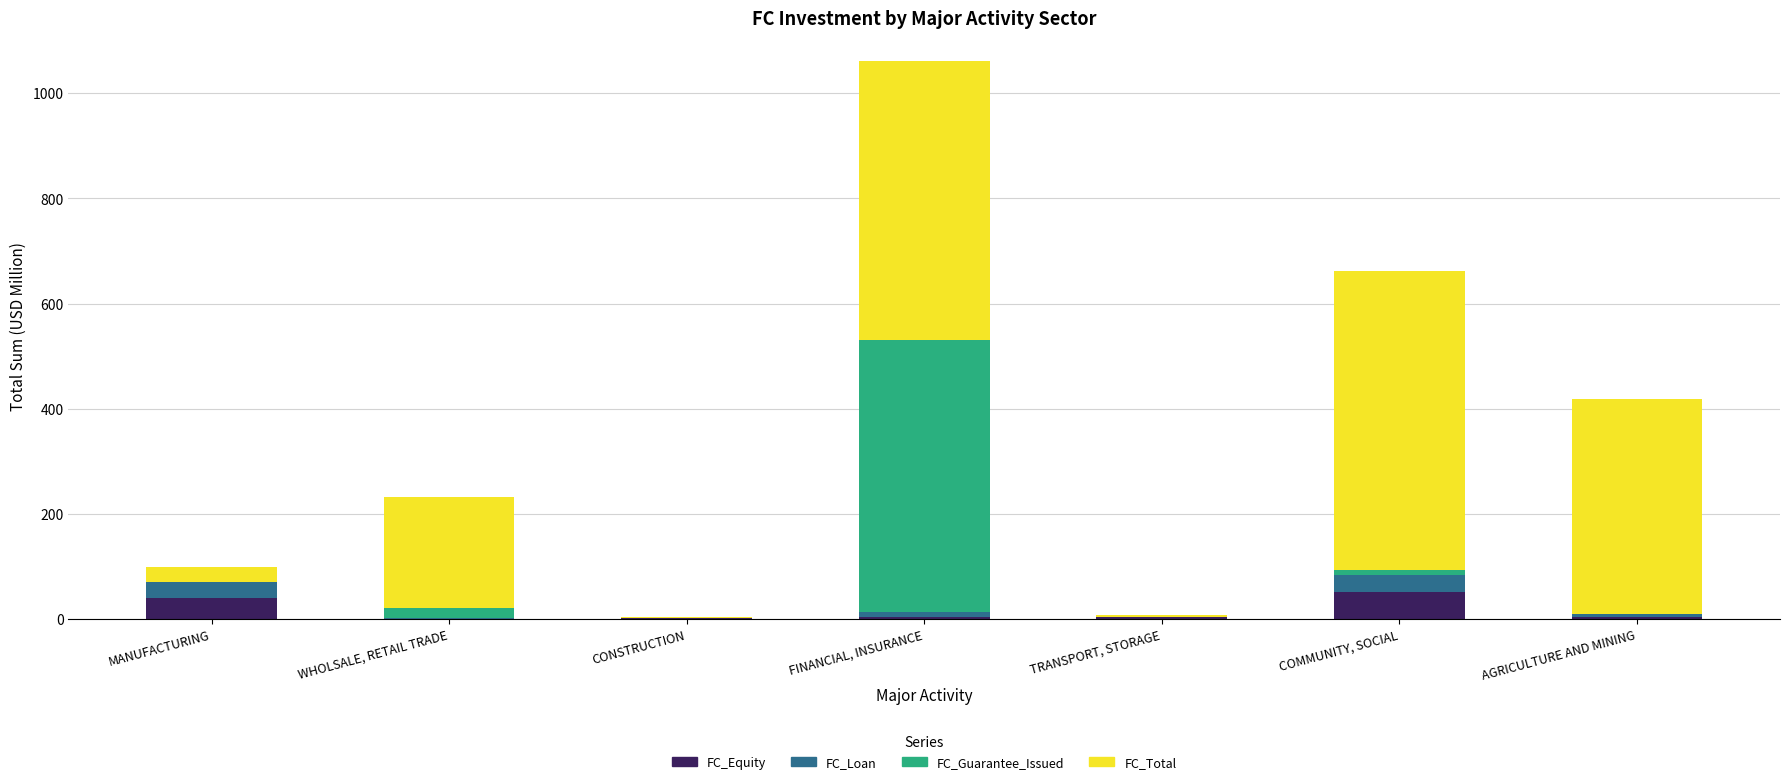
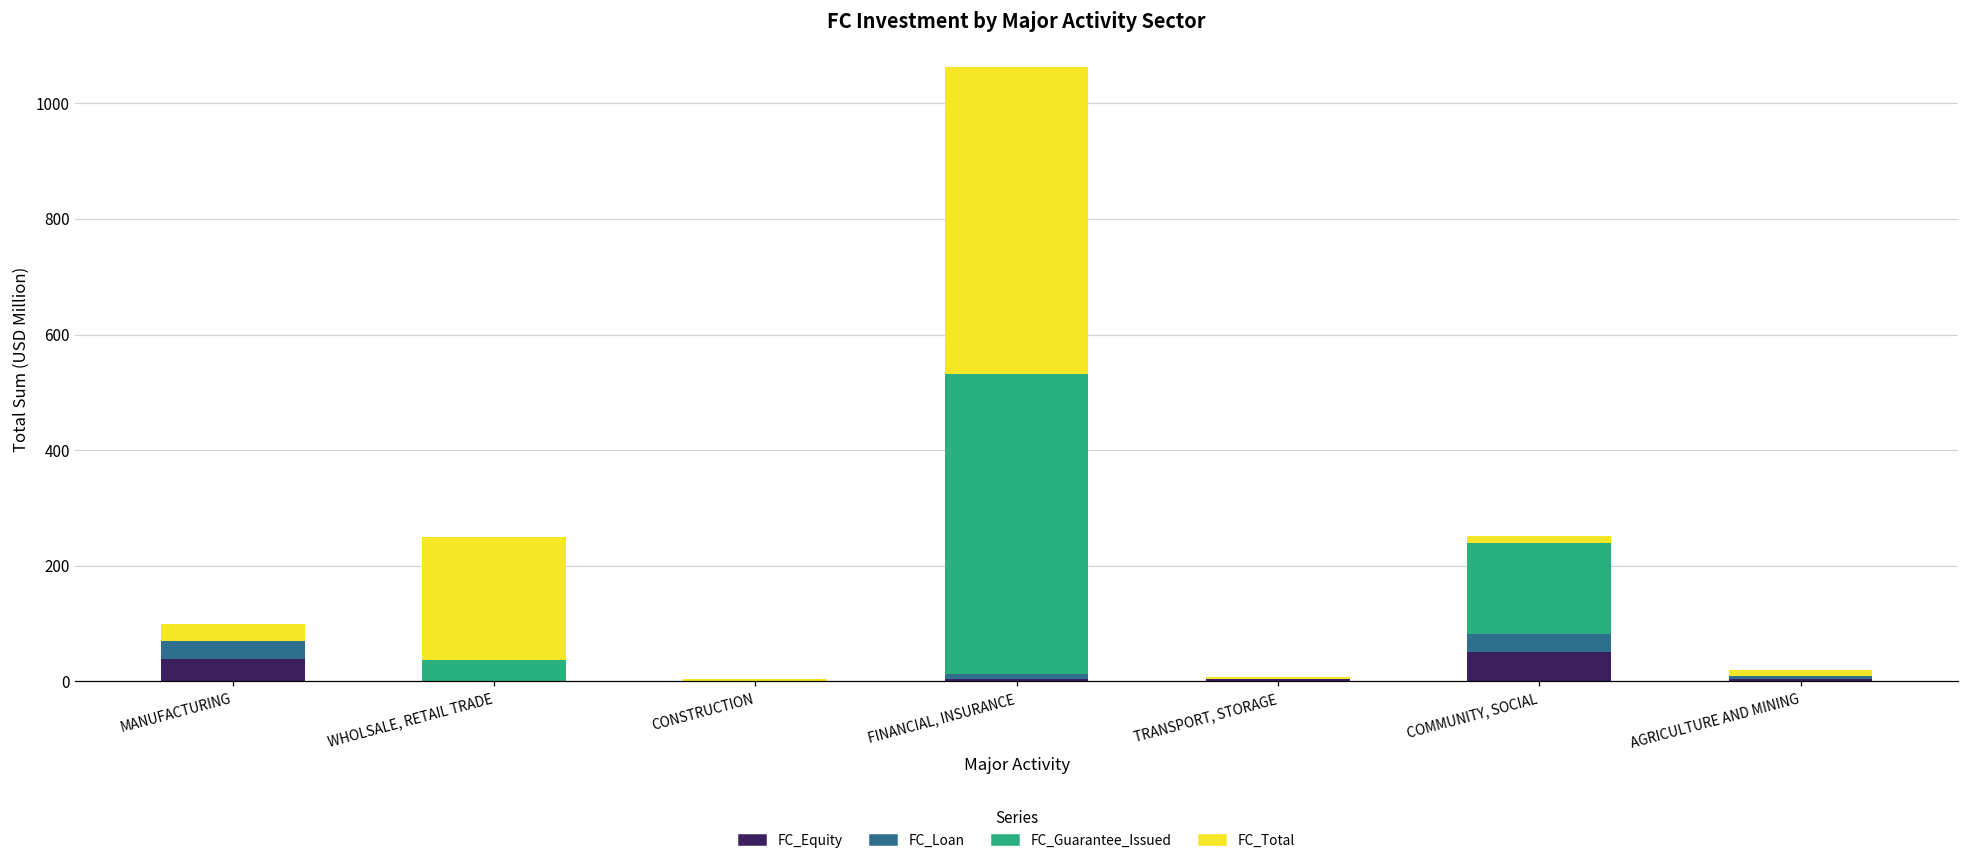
FC_Guarantee_Issued, WHOLSALE, RETAIL TRADE: 20 -> 40
FC_Guarantee_Issued, COMMUNITY, SOCIAL: 10 -> 160
FC_Total, COMMUNITY, SOCIAL: 570 -> 10
FC_Total, AGRICULTURE AND MINING: 410 -> 10
